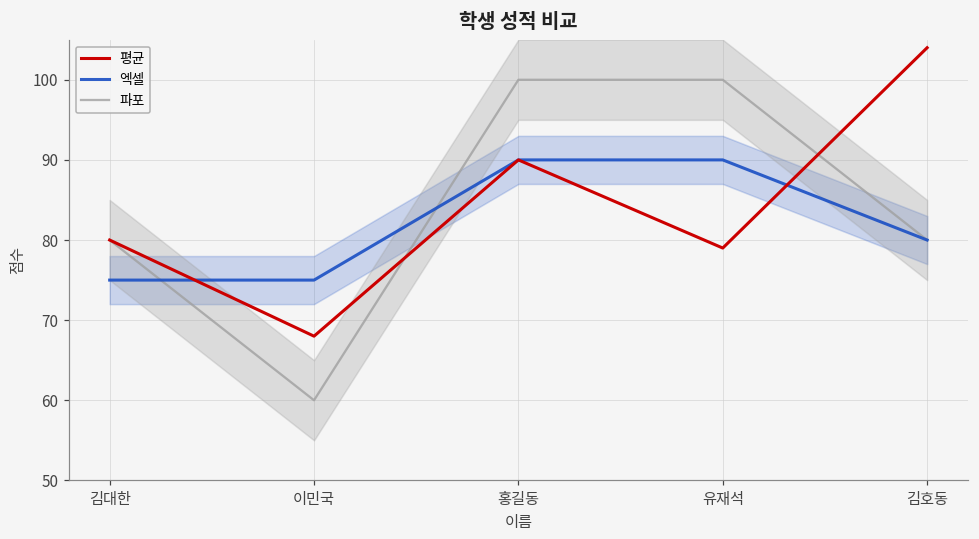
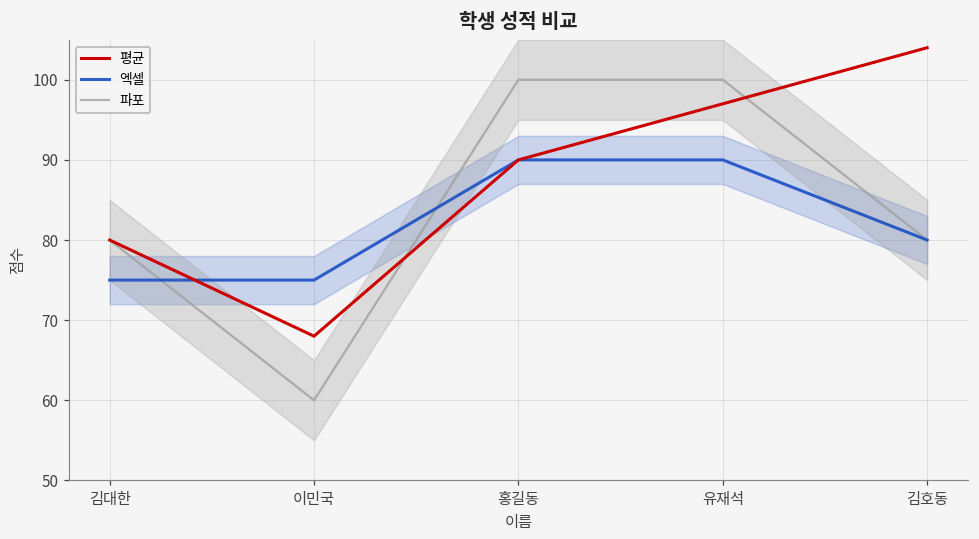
평균, 유재석: 79 -> 97
